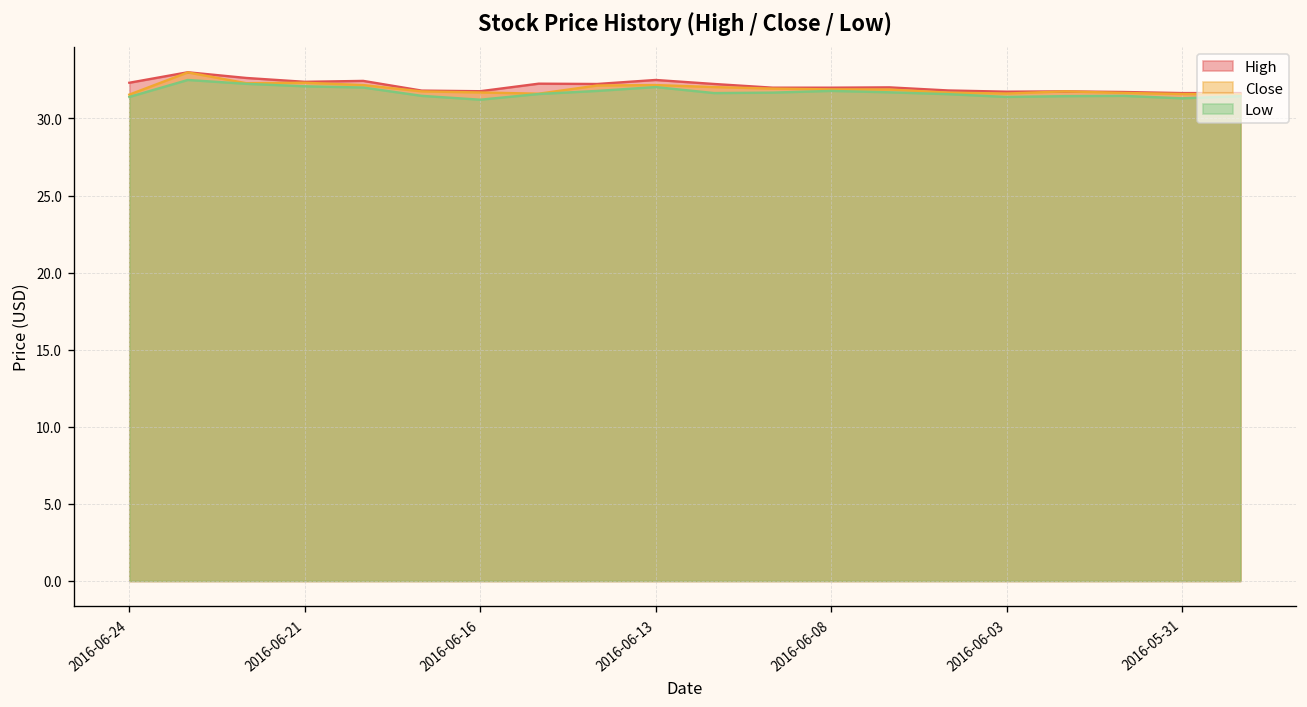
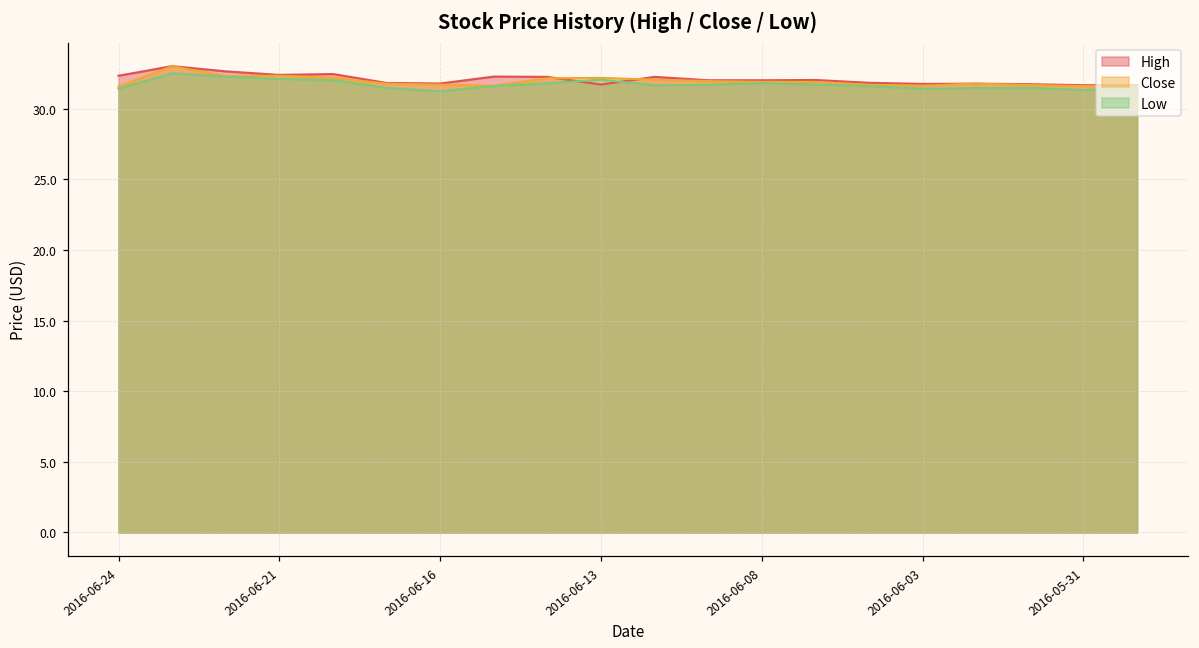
High, 2016-06-13: 32.5 -> 31.7
